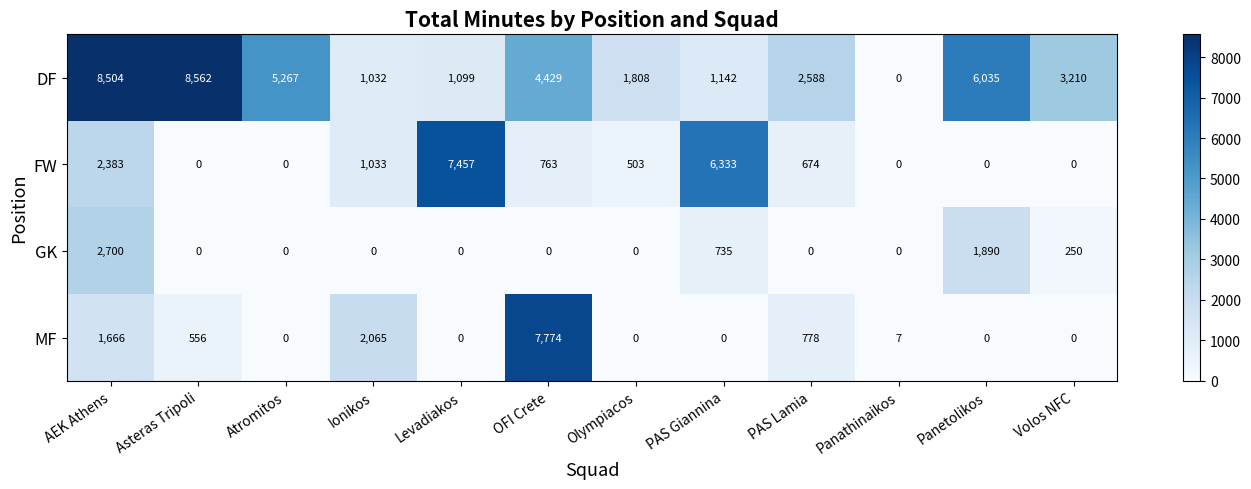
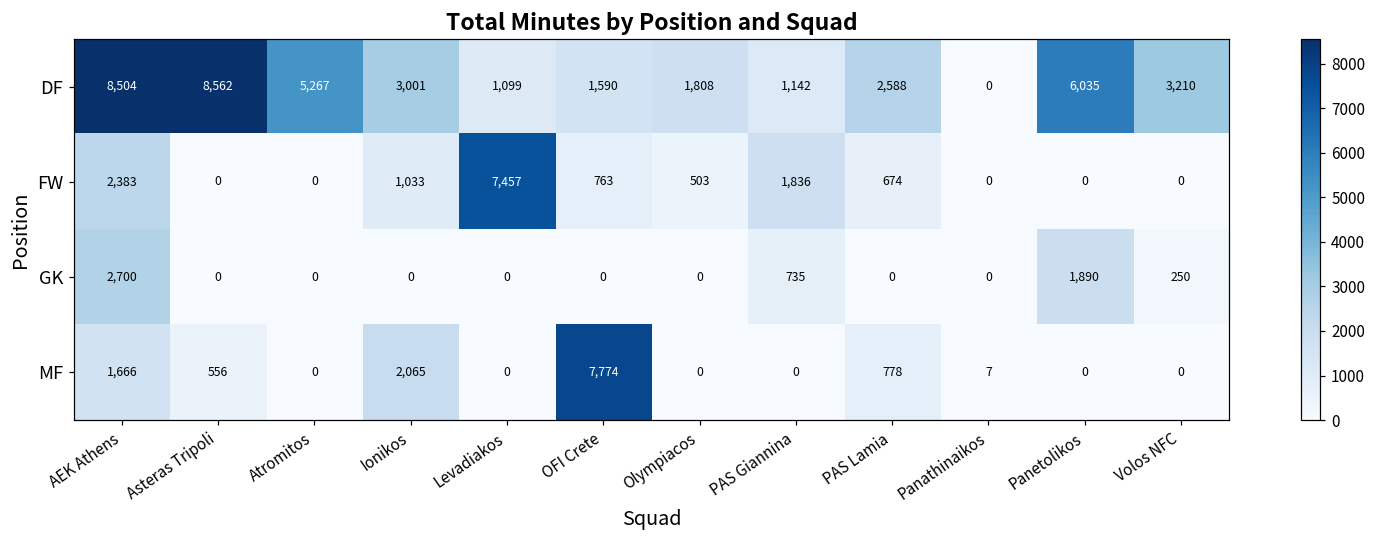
DF, Ionikos: 1,032 -> 3,001
DF, OFI Crete: 4,429 -> 1,590
FW, PAS Giannina: 6,333 -> 1,836
